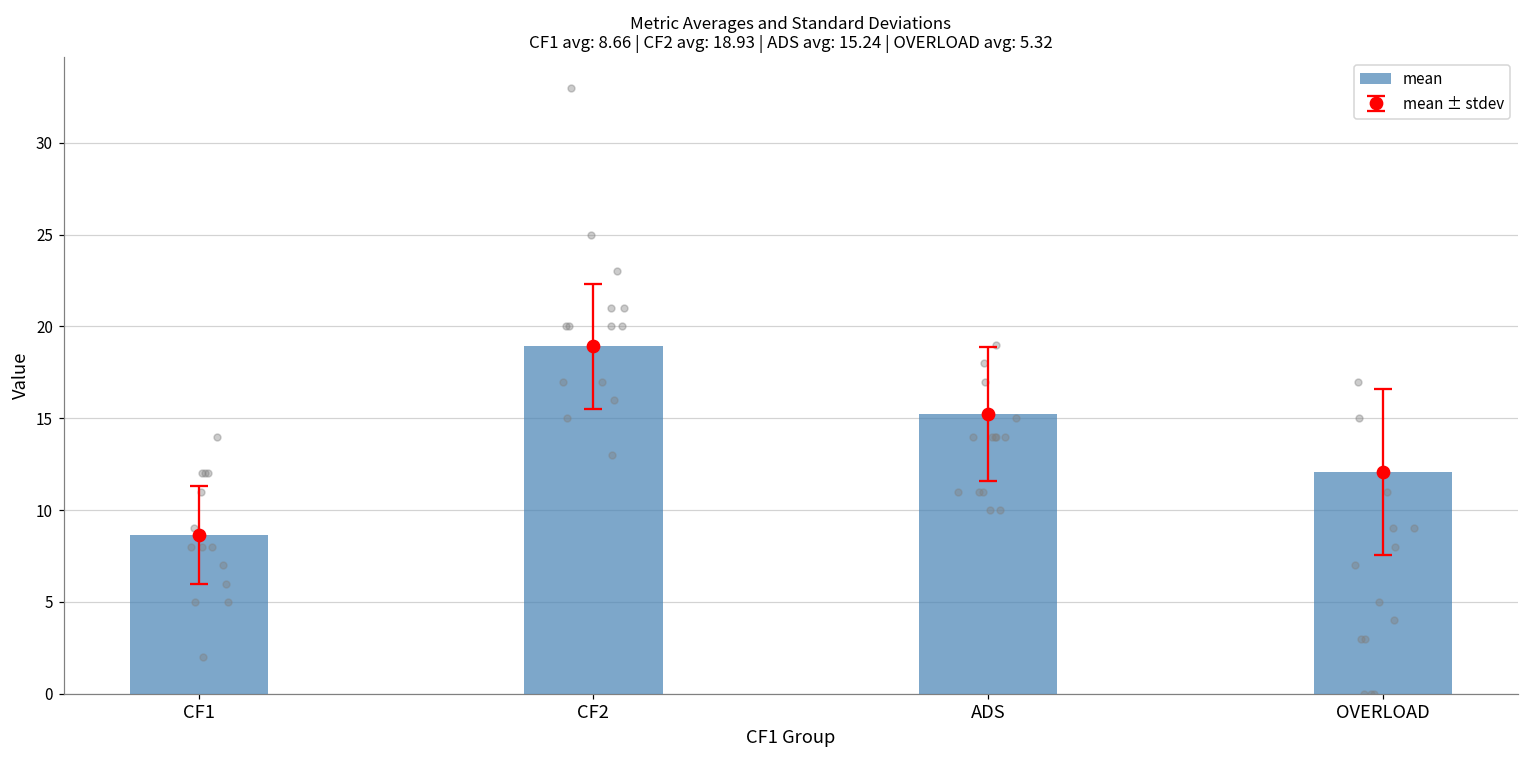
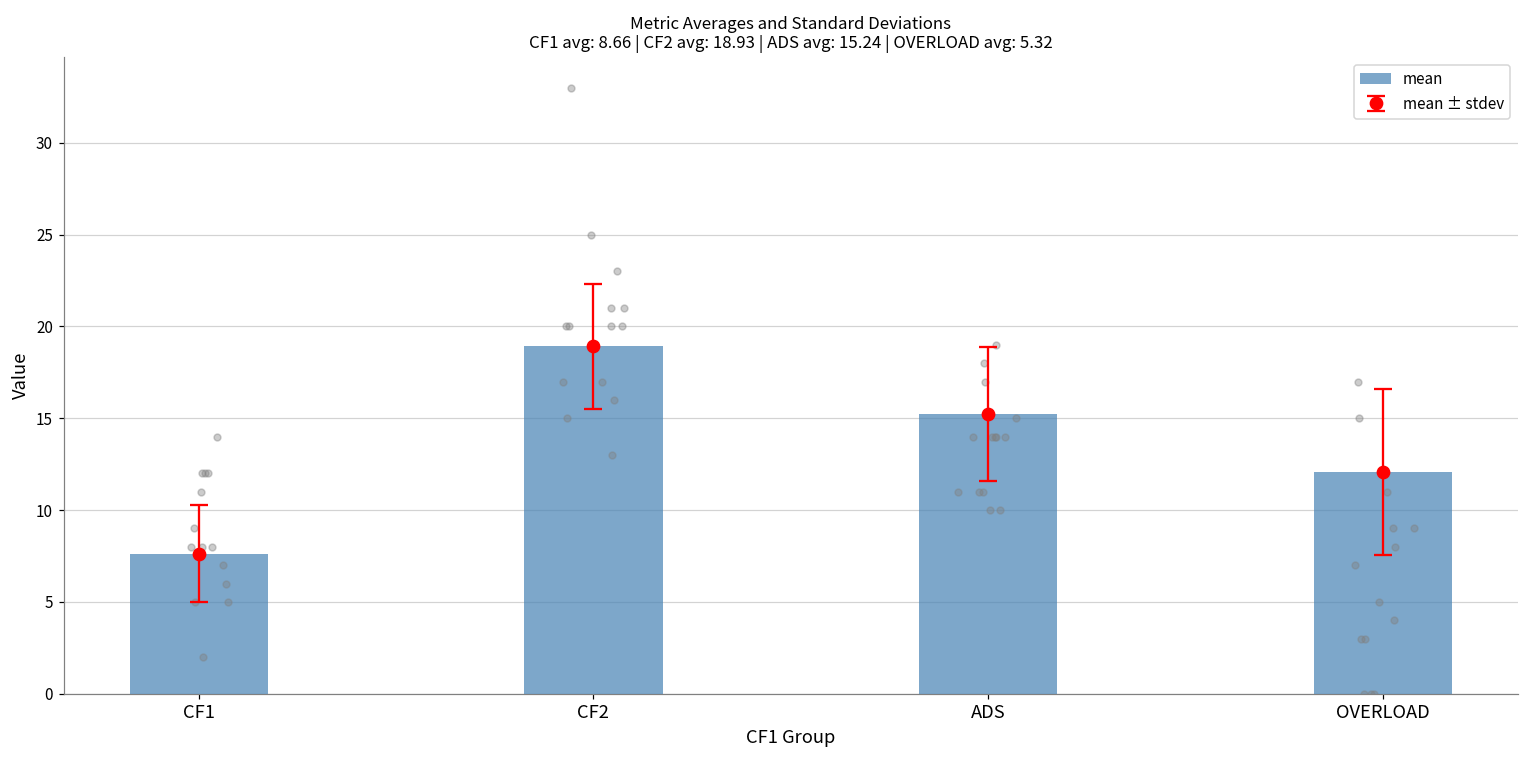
mean, CF1: 8.7 -> 7.6
